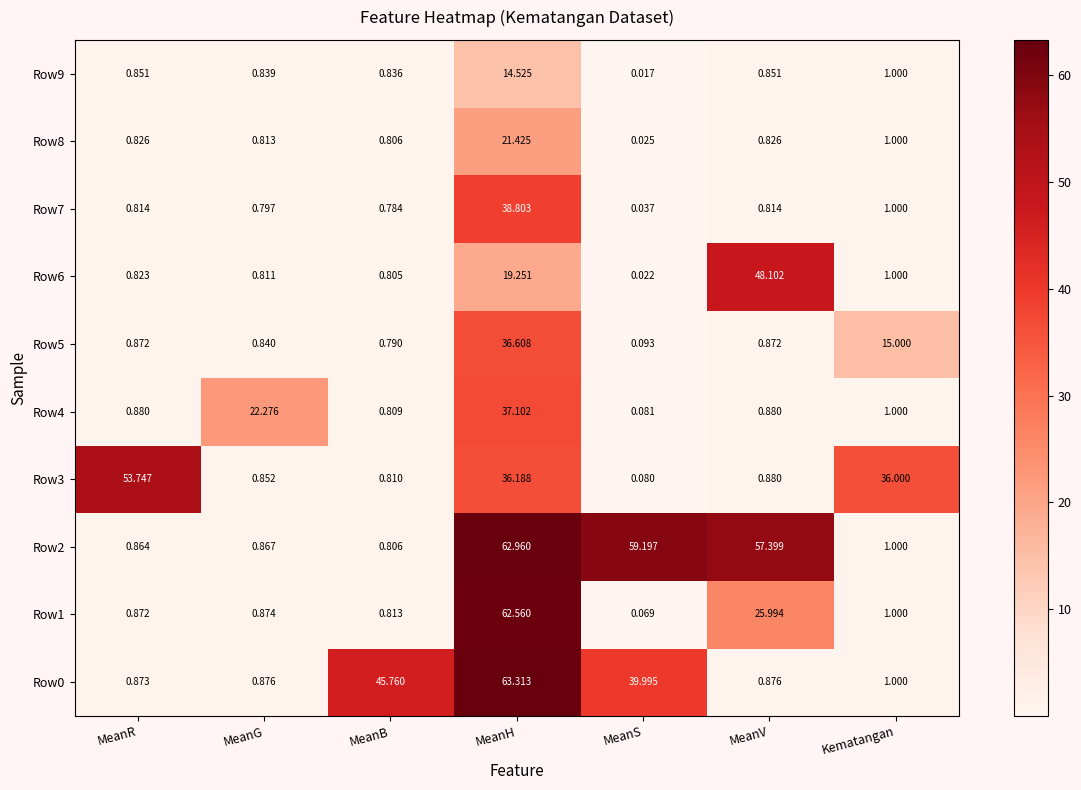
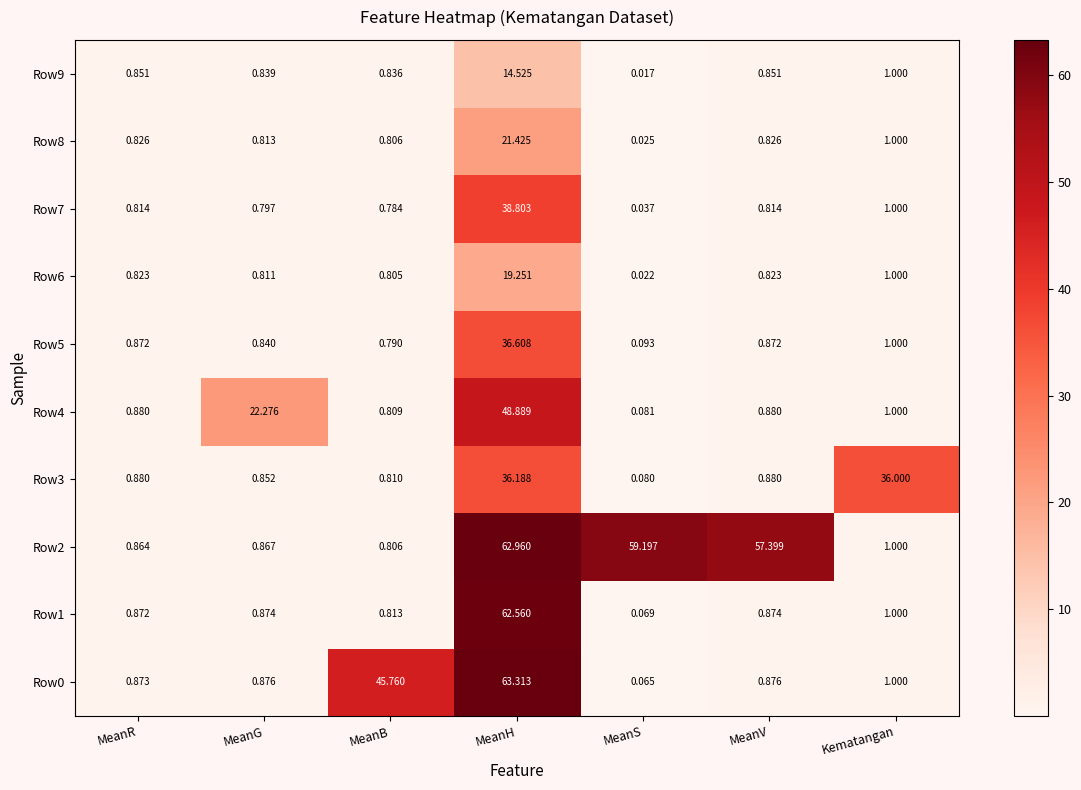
Row6, MeanV: 48.102 -> 0.823
Row5, Kematangan: 15.000 -> 1.000
Row4, MeanH: 37.102 -> 48.889
Row3, MeanR: 53.747 -> 0.880
Row1, MeanV: 25.994 -> 0.874
Row0, MeanS: 39.995 -> 0.065
